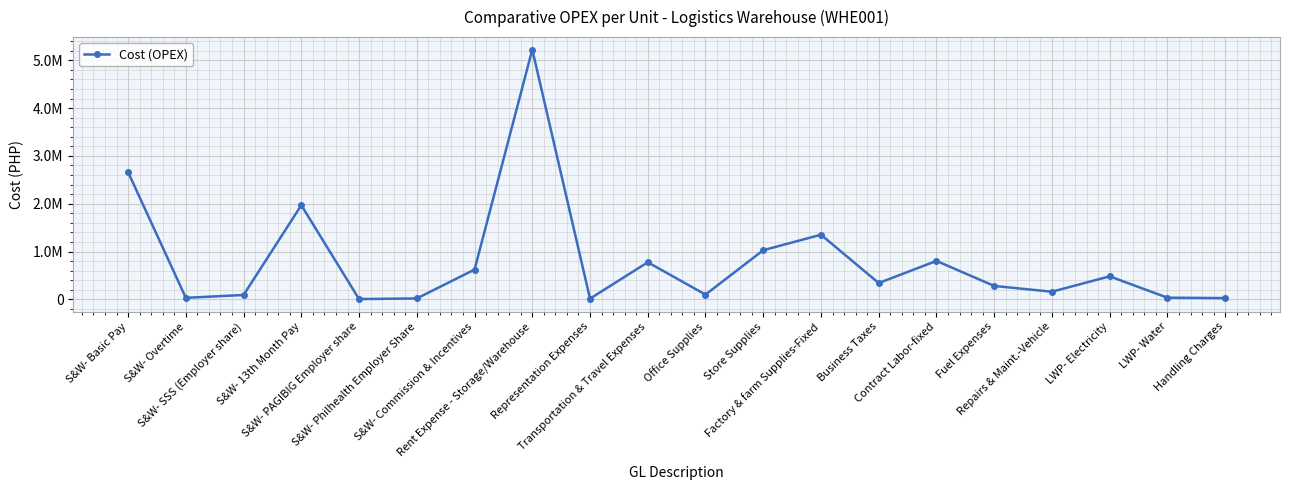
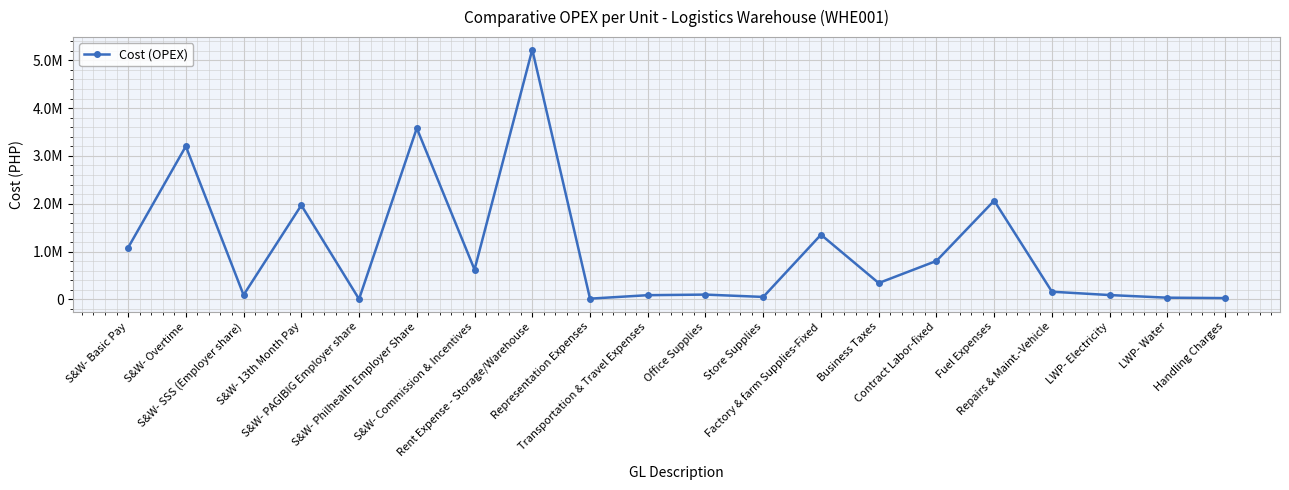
S&W- Basic Pay: 2700000 -> 1100000
S&W- Overtime: 0 -> 3200000
S&W- Philhealth Employer Share: 0 -> 3600000
Transportation & Travel Expenses: 800000 -> 100000
Store Supplies: 1000000 -> 100000
Fuel Expenses: 300000 -> 2100000
LWP- Electricity: 500000 -> 100000
